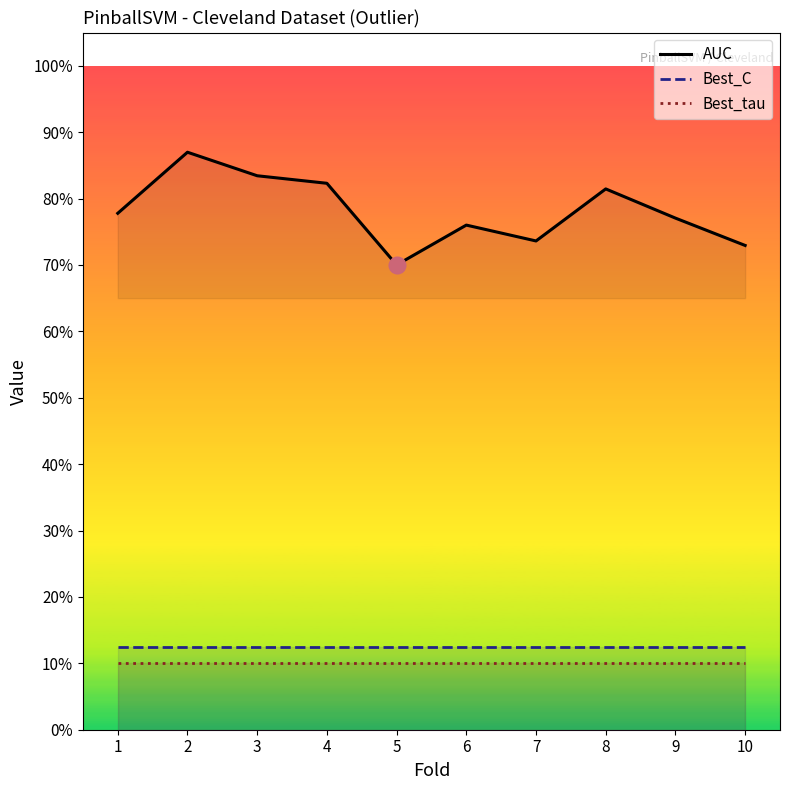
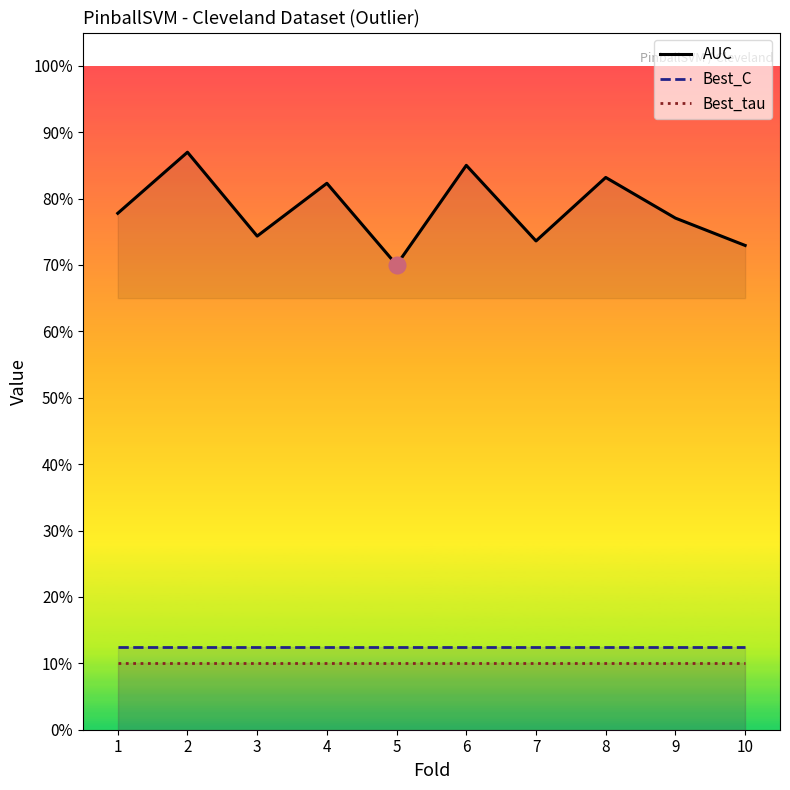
AUC, 3: 83% -> 74%
AUC, 6: 76% -> 85%
AUC, 8: 81% -> 83%
